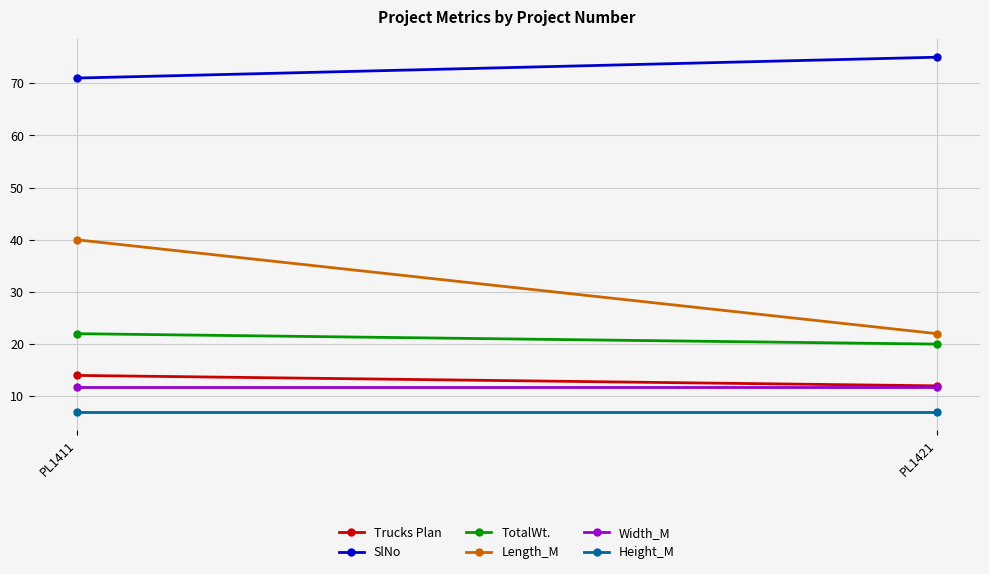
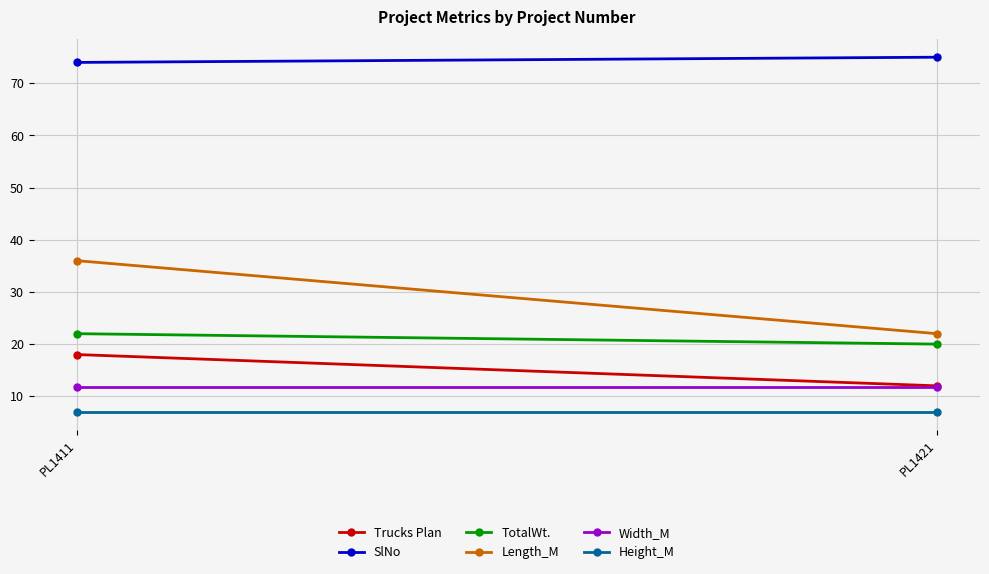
Trucks Plan, PL1411: 14 -> 18
SlNo, PL1411: 71 -> 74
Length_M, PL1411: 40 -> 36
